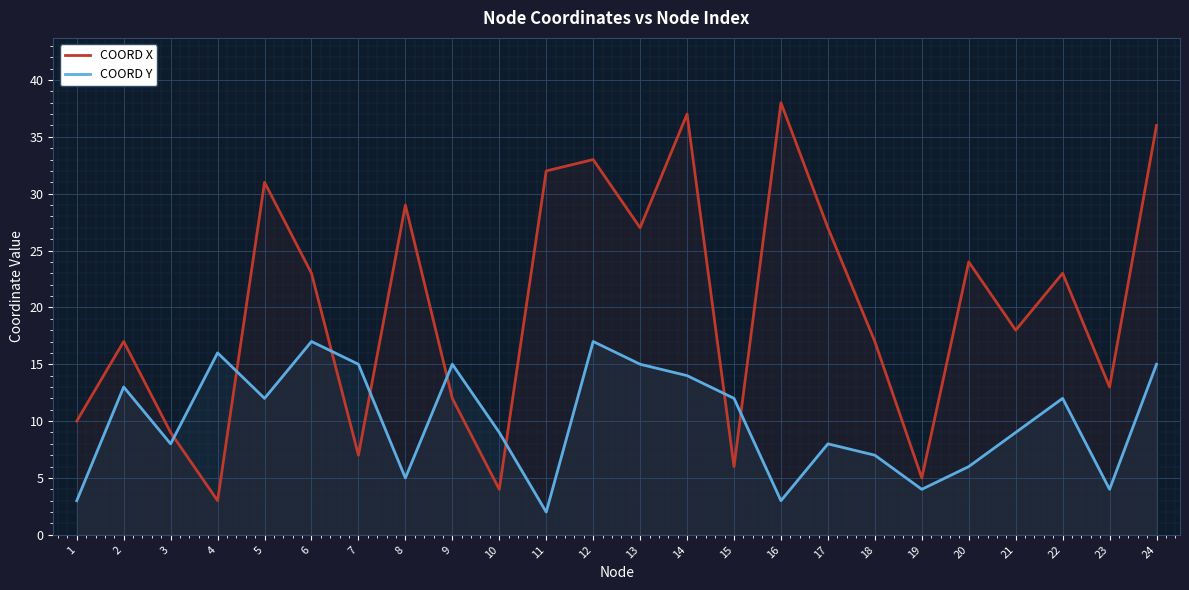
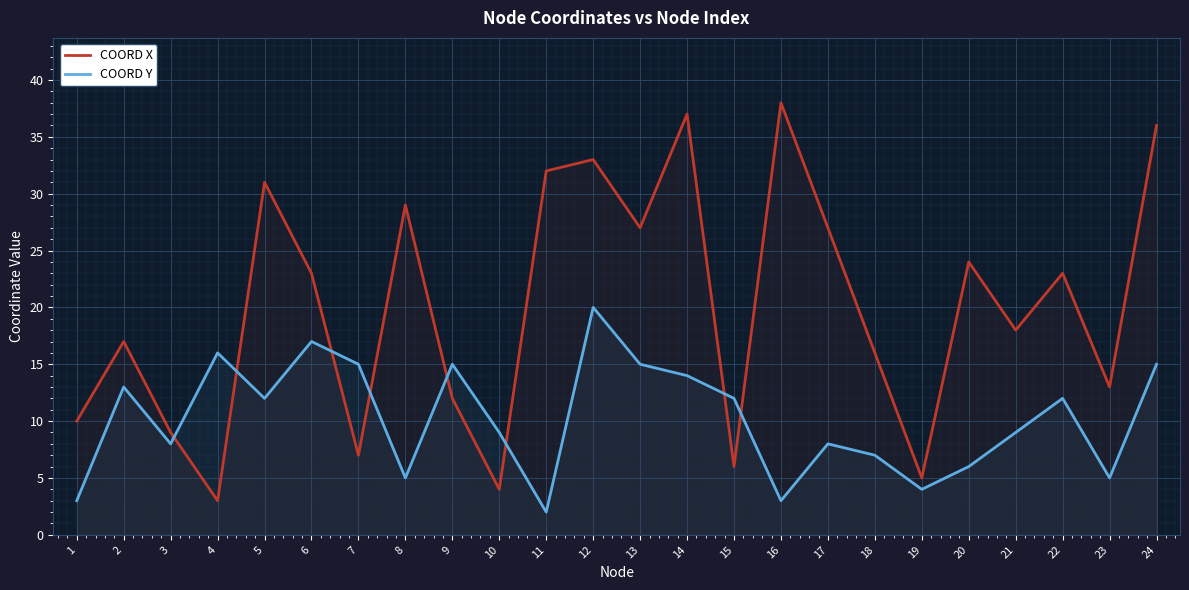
COORD Y, 12: 17 -> 20
COORD X, 18: 17 -> 16
COORD Y, 23: 4 -> 5
